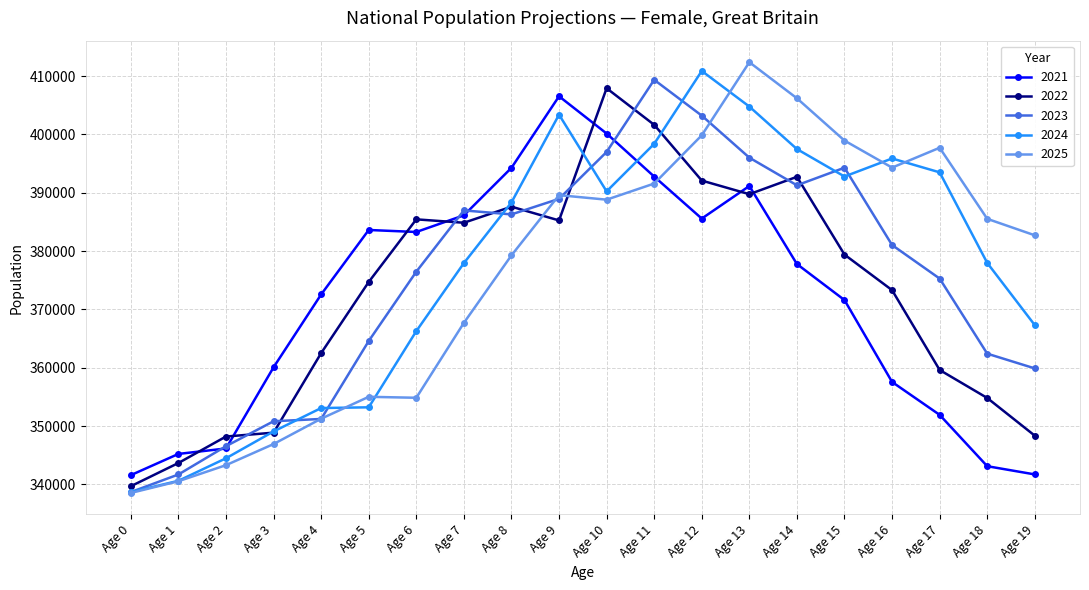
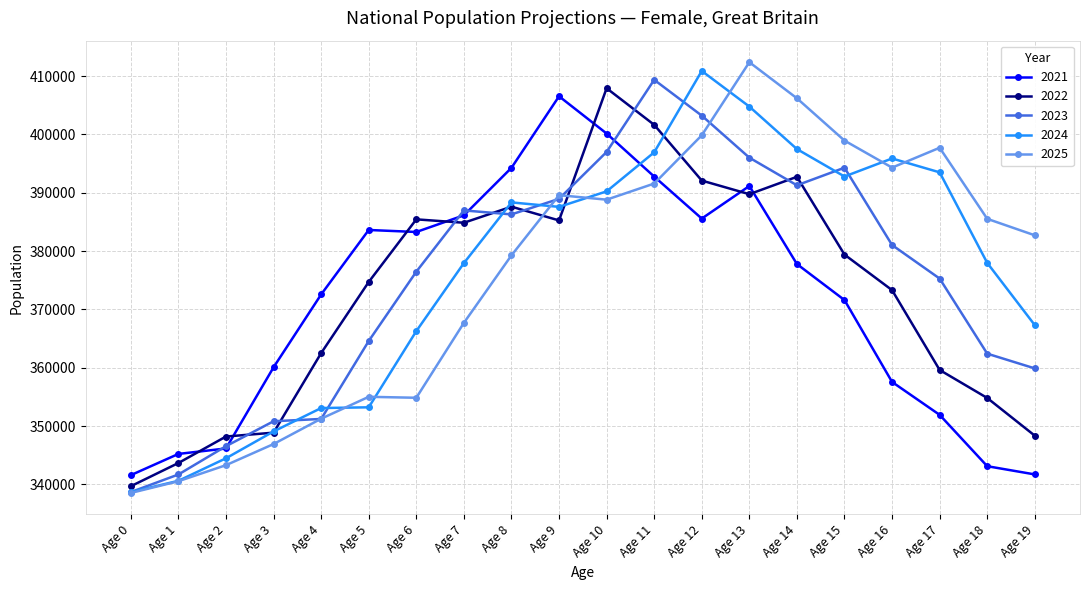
2024, Age 9: 403000 -> 388000
2024, Age 11: 398000 -> 397000
